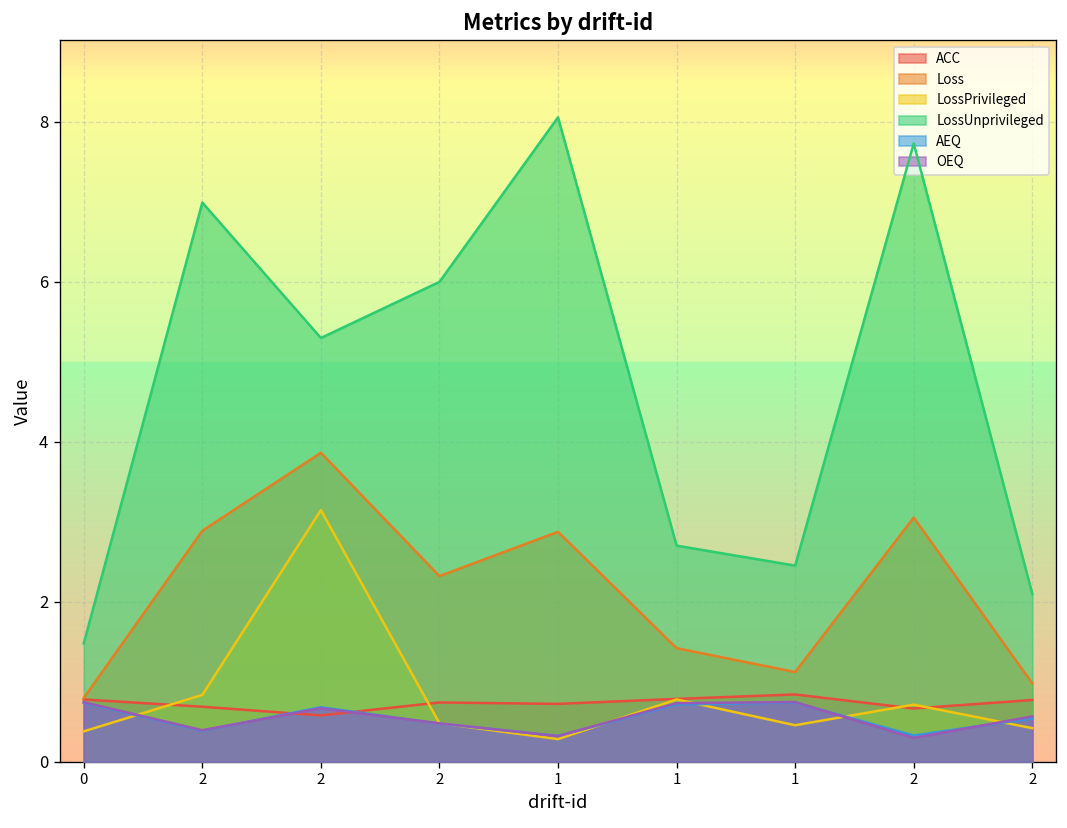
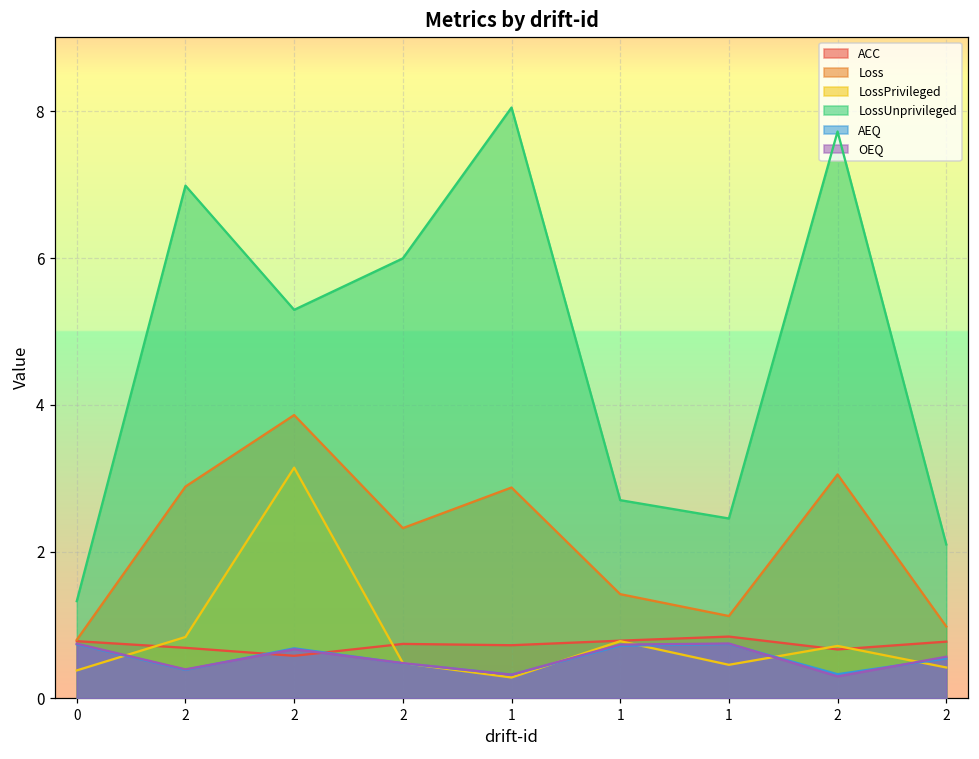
LossUnprivileged, 0: 1.5 -> 1.3
